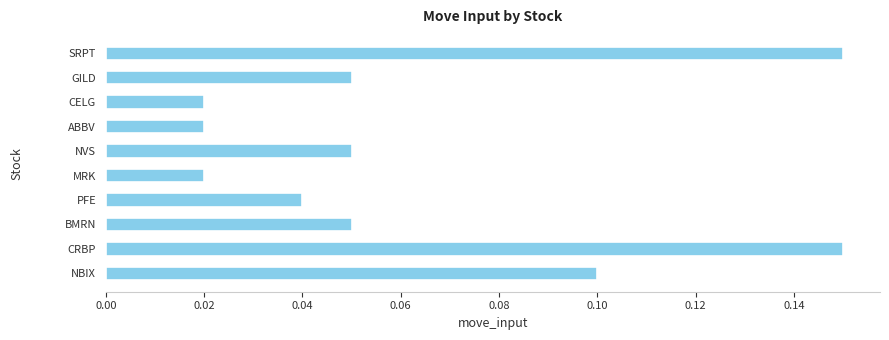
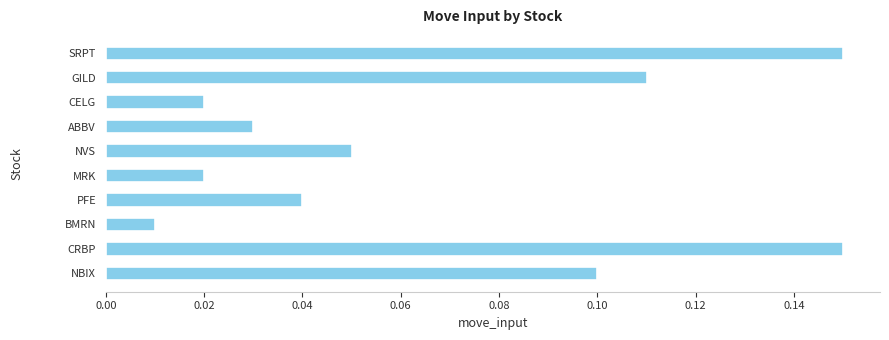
GILD: 0.05 -> 0.11
ABBV: 0.02 -> 0.03
BMRN: 0.05 -> 0.01
